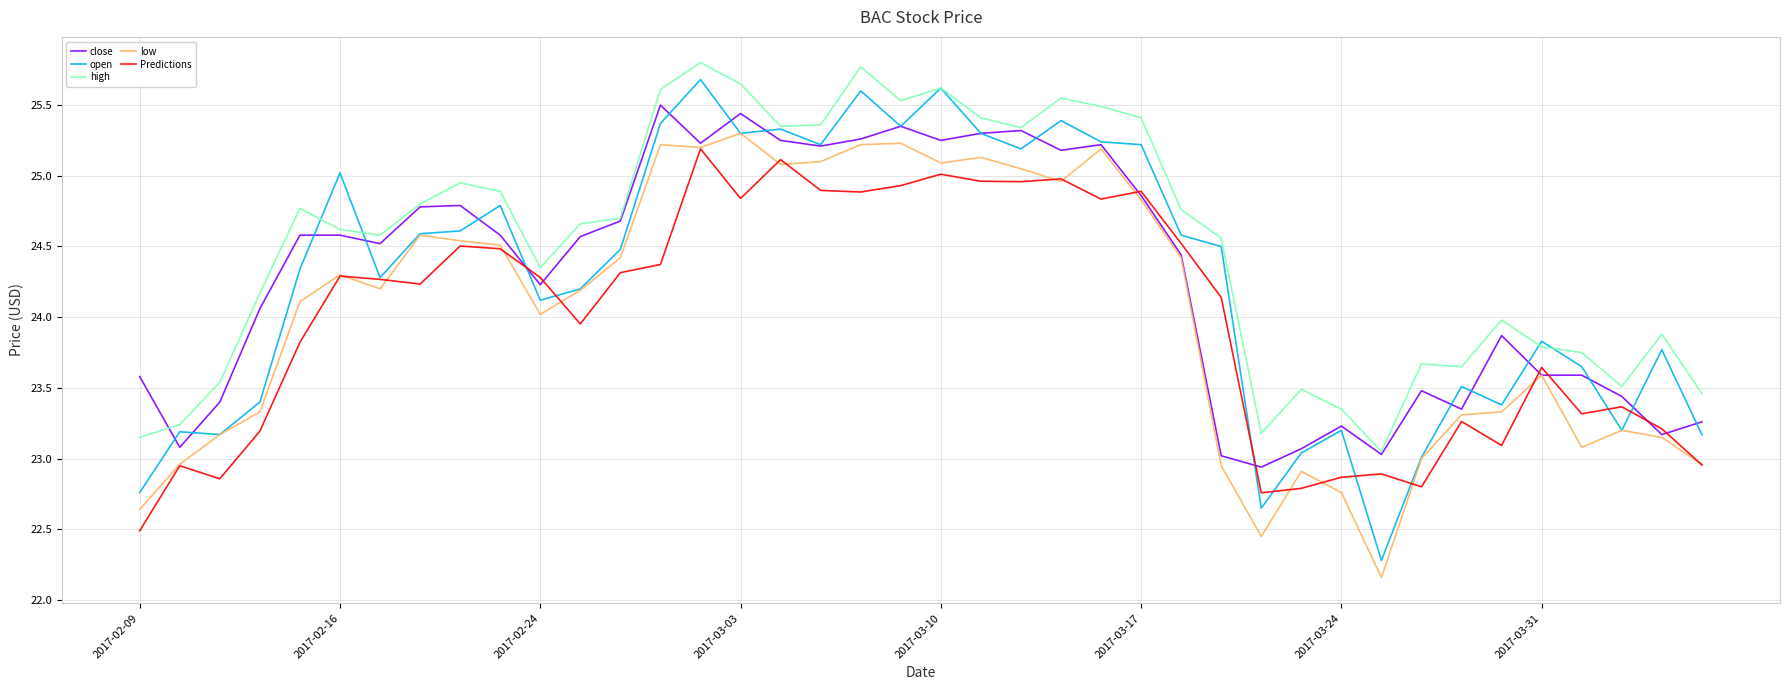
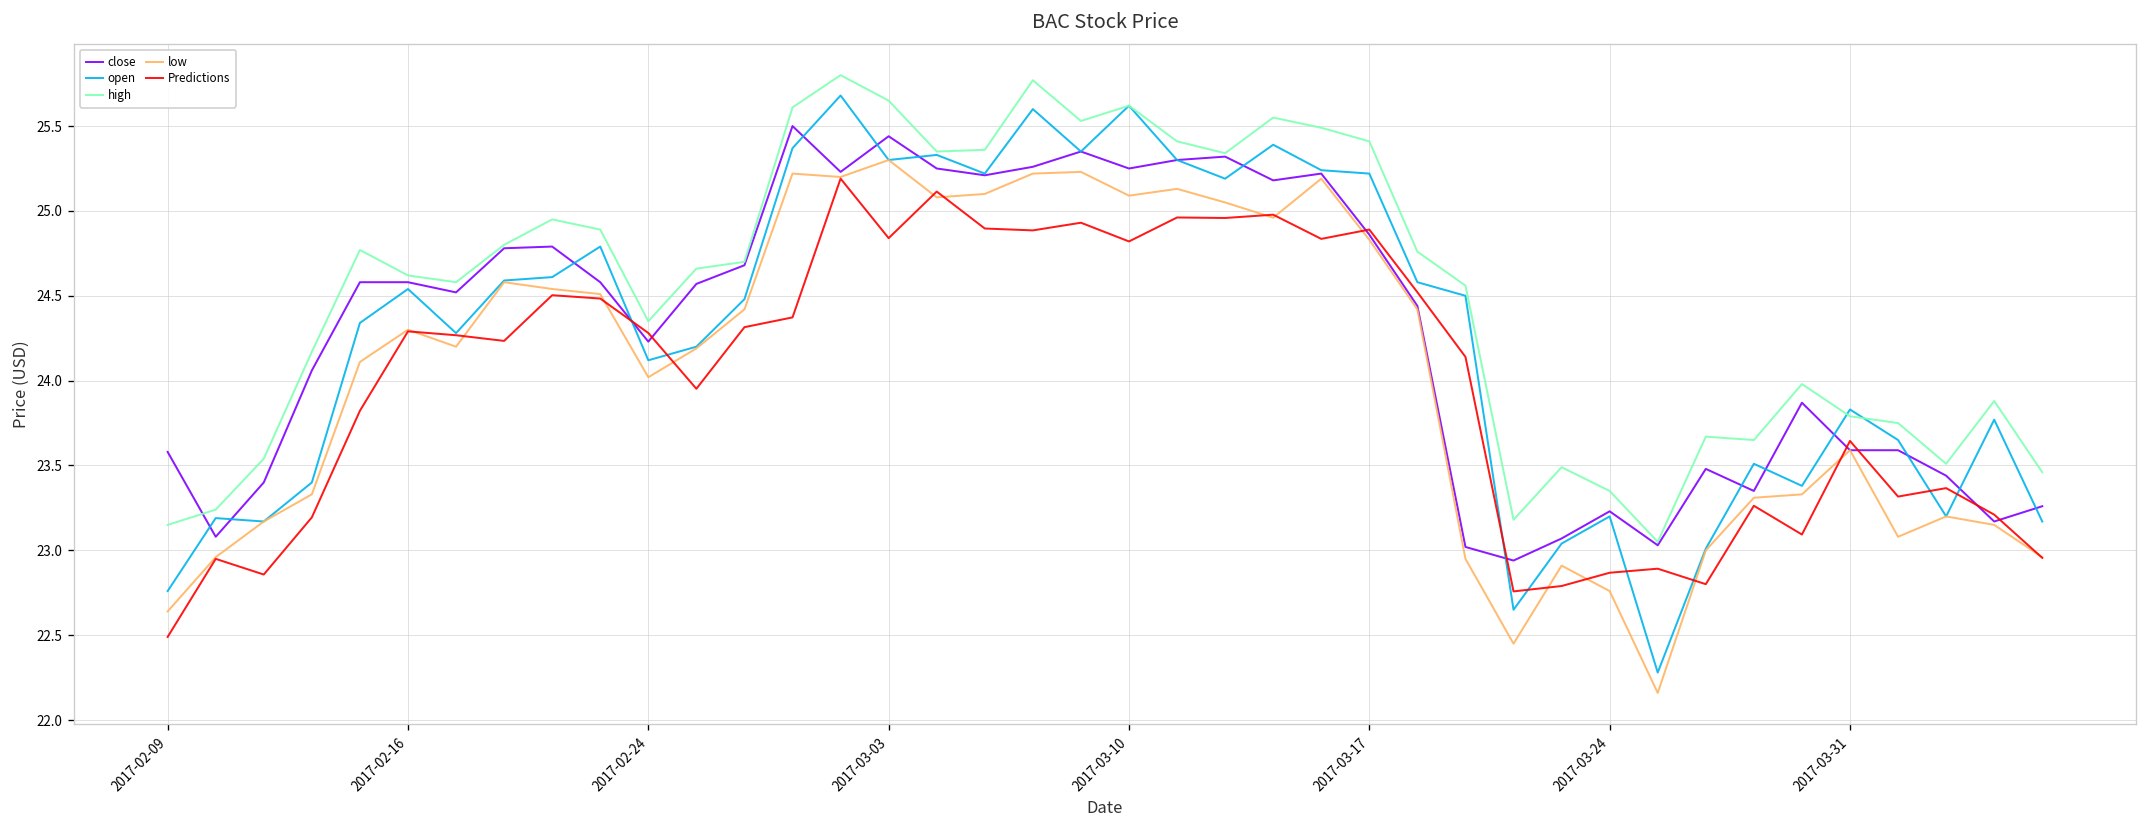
open, 2017-02-16: 25.02 -> 24.54
Predictions, 2017-03-10: 25.01 -> 24.82
